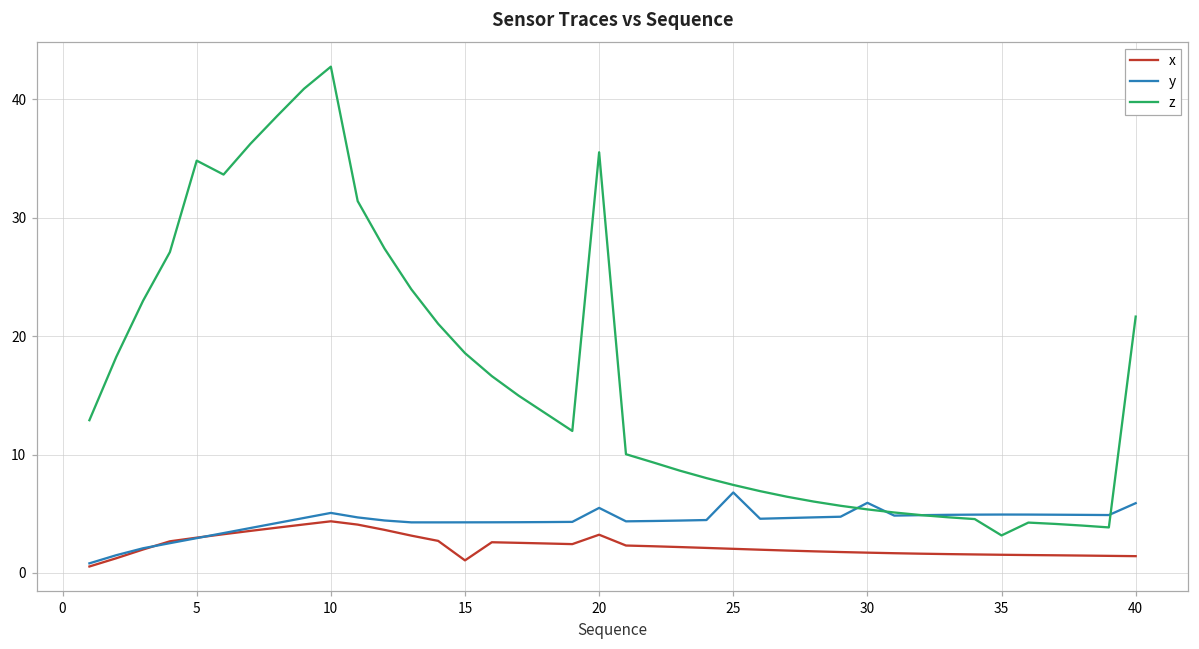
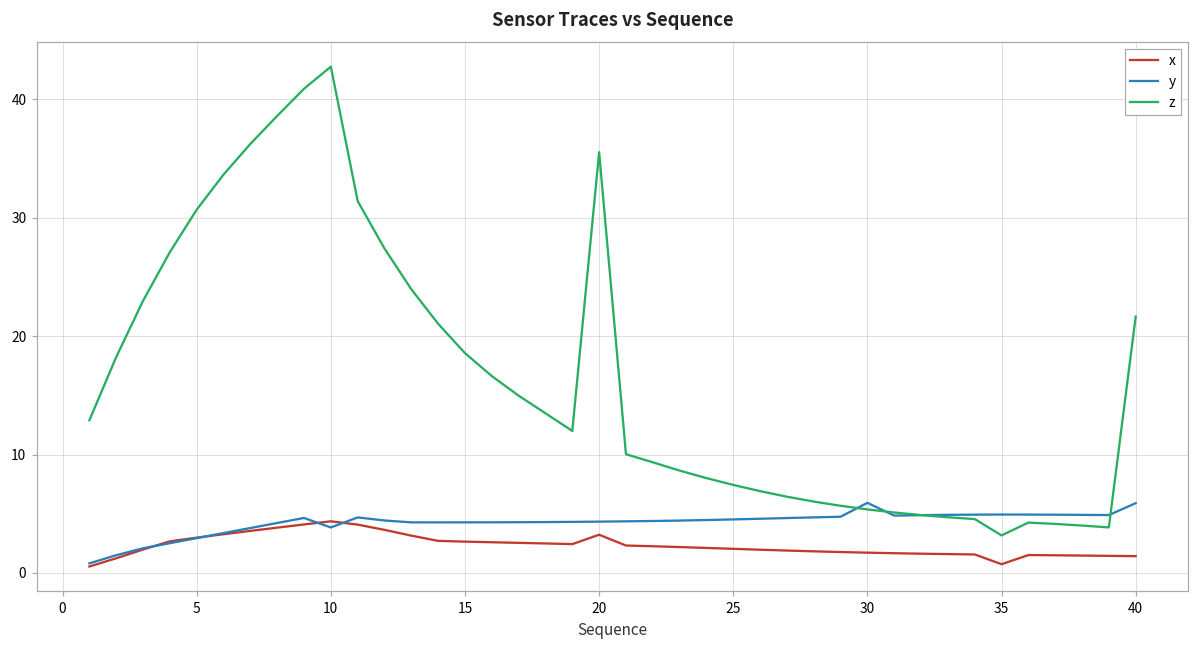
z, 5: 34.8 -> 30.7
y, 10: 5.1 -> 3.8
x, 15: 1.1 -> 2.6
y, 20: 5.5 -> 4.3
y, 25: 6.8 -> 4.5
x, 35: 1.5 -> 0.7
